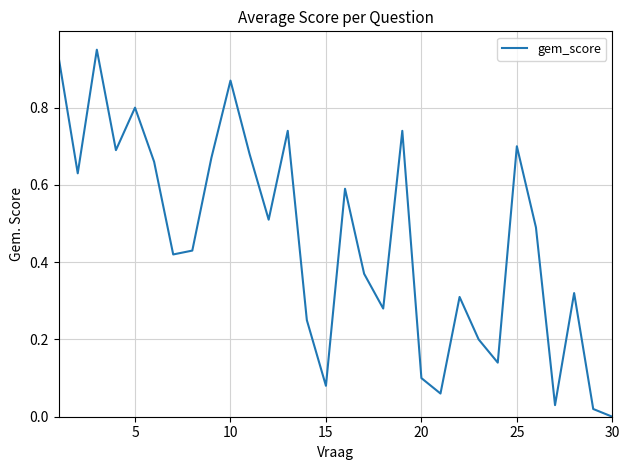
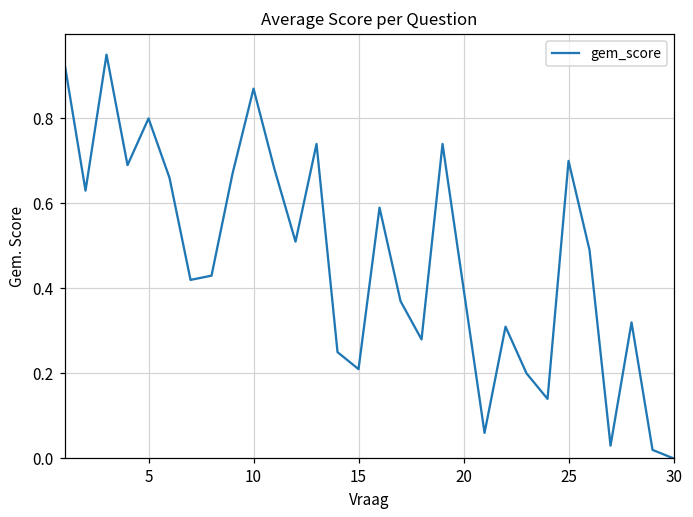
15: 0.08 -> 0.21
20: 0.1 -> 0.4
